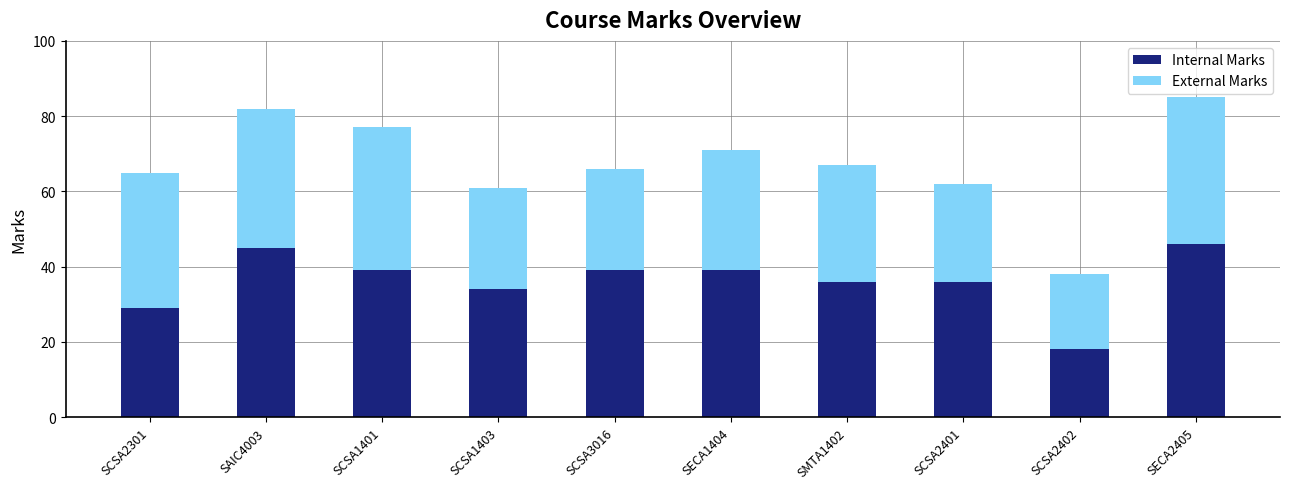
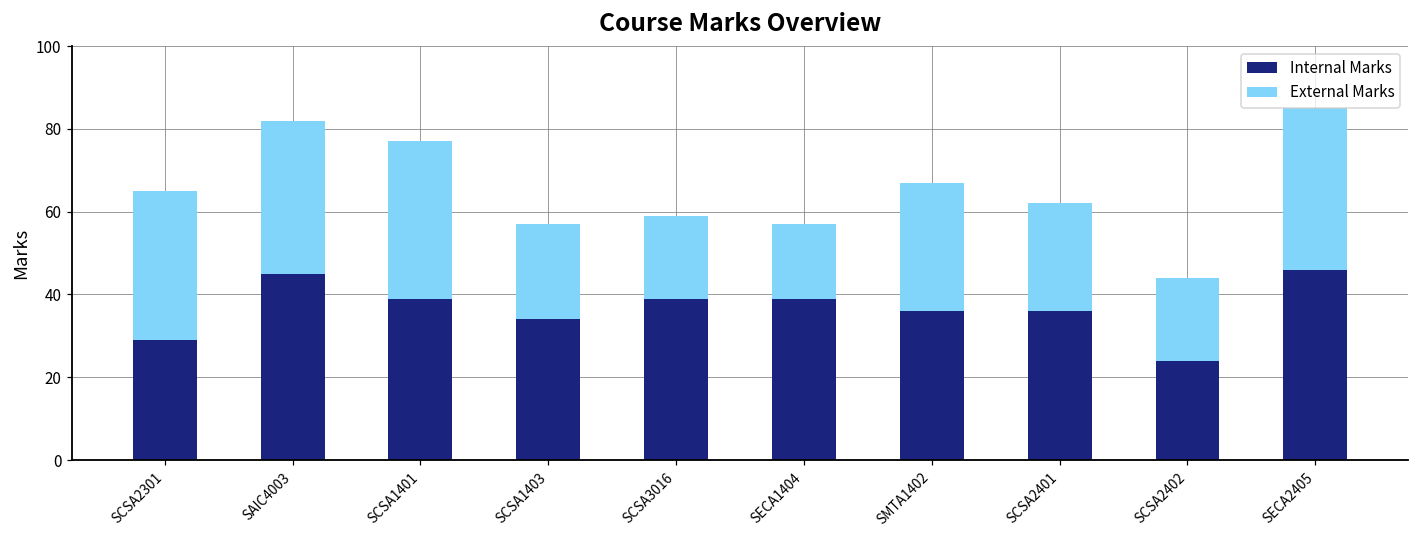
External Marks, SCSA1403: 27 -> 23
External Marks, SCSA3016: 27 -> 20
External Marks, SECA1404: 32 -> 18
Internal Marks, SCSA2402: 18 -> 24
